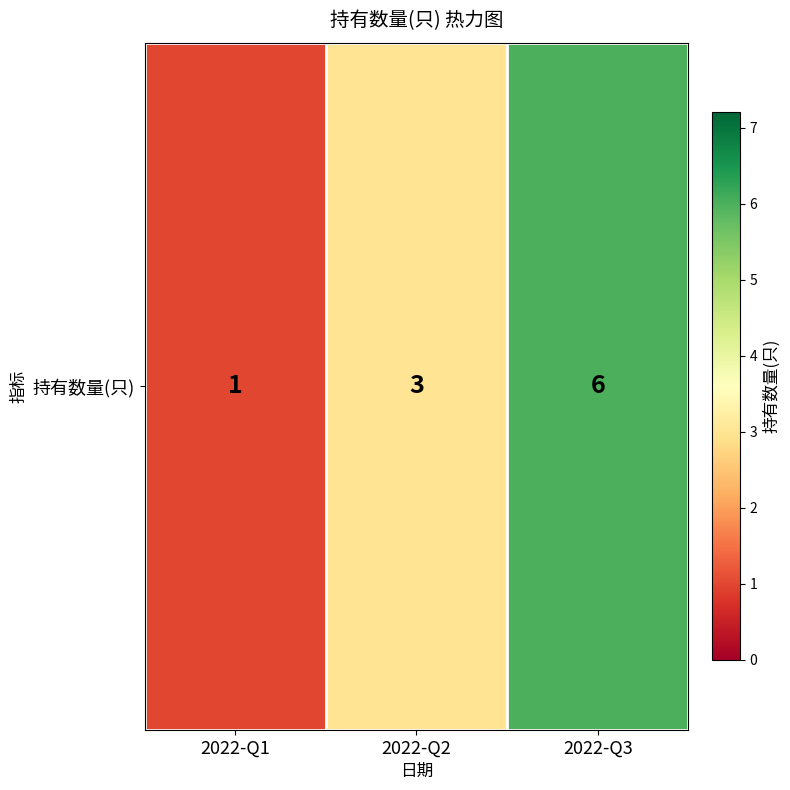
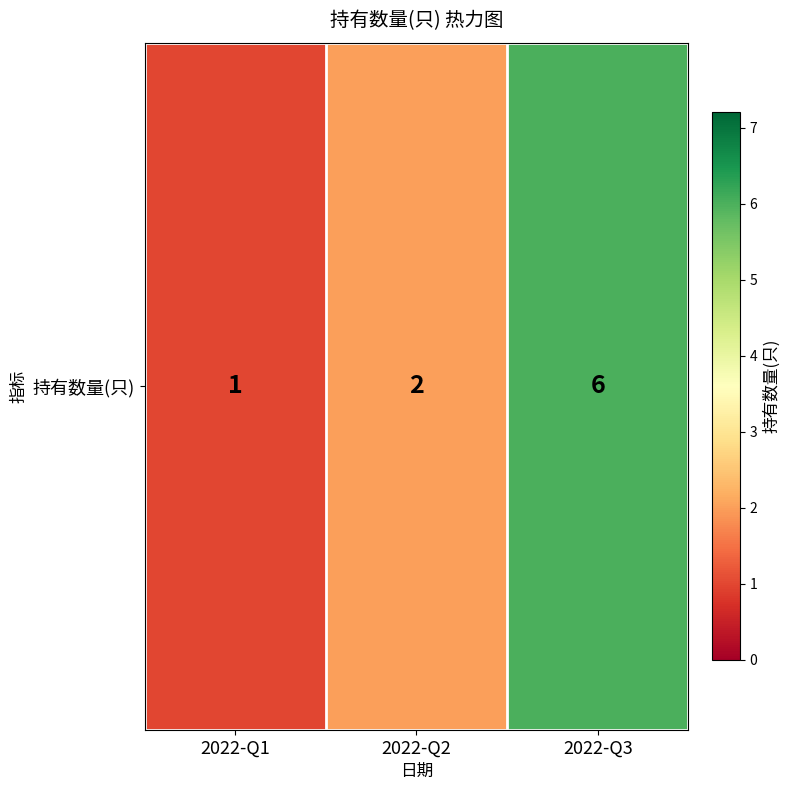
持有数量(只), 2022-Q2: 3 -> 2
